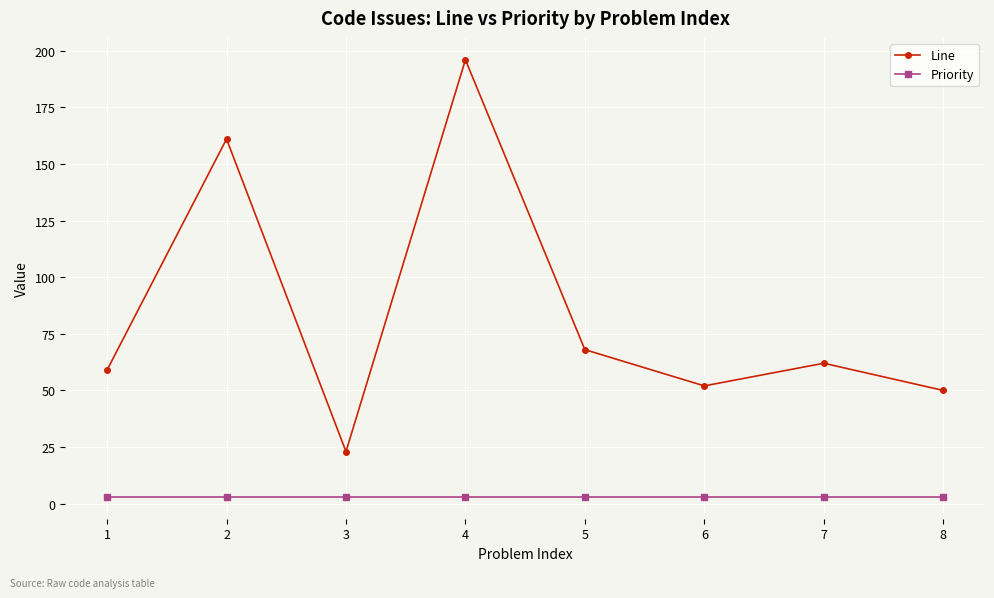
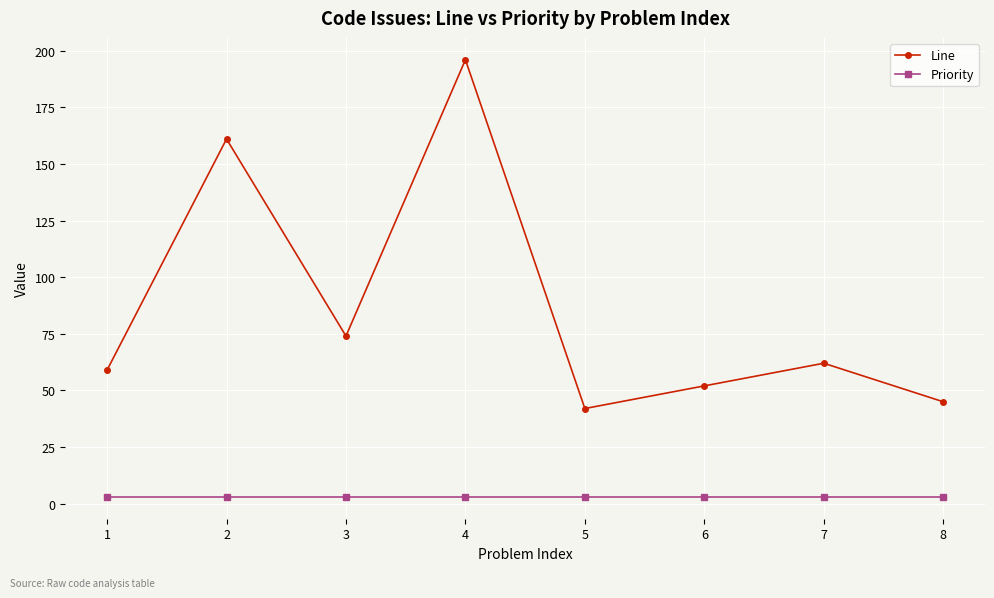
Line, 3: 23 -> 74
Line, 5: 68 -> 42
Line, 8: 50 -> 45
